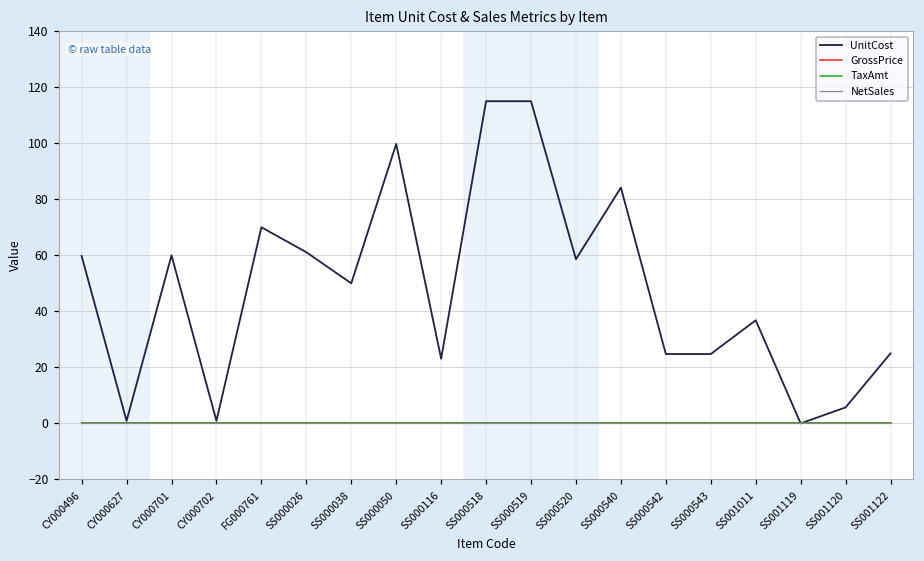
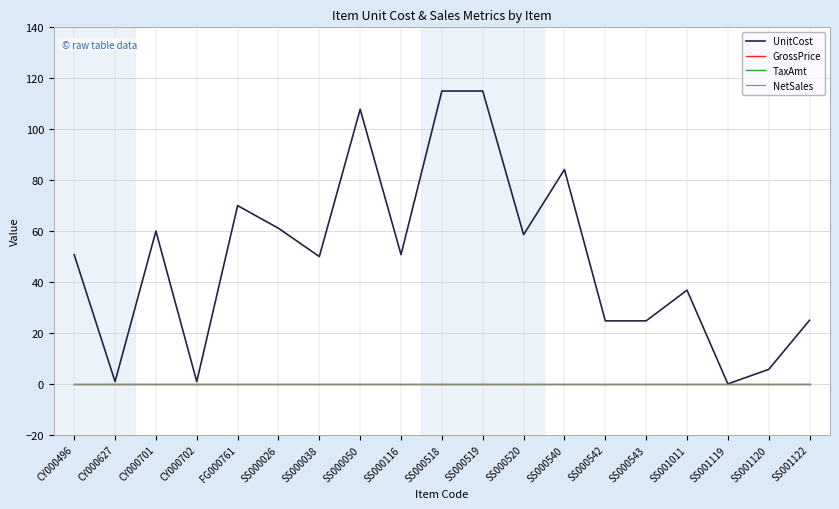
UnitCost, CY000496: 60 -> 51
UnitCost, SS000050: 100 -> 108
UnitCost, SS000116: 23 -> 51
